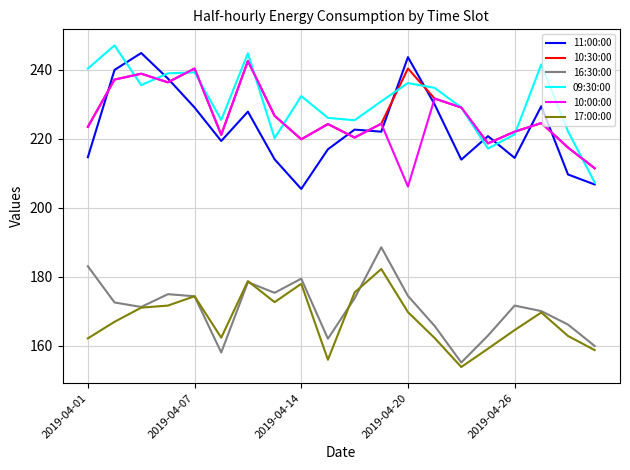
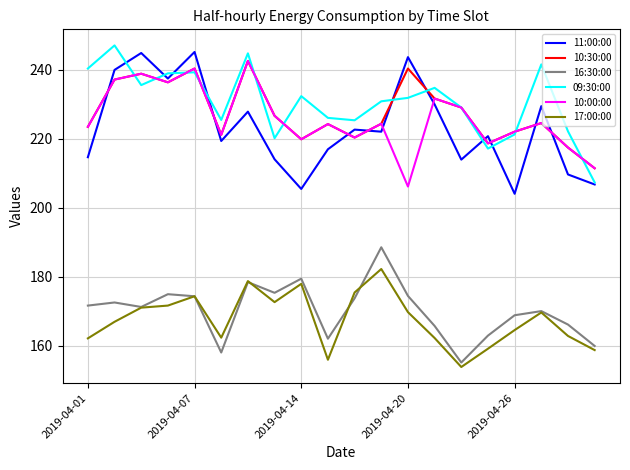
16:30:00, 2019-04-01: 183 -> 172
11:00:00, 2019-04-07: 229 -> 245
09:30:00, 2019-04-20: 236 -> 232
11:00:00, 2019-04-26: 215 -> 204
16:30:00, 2019-04-26: 172 -> 169
